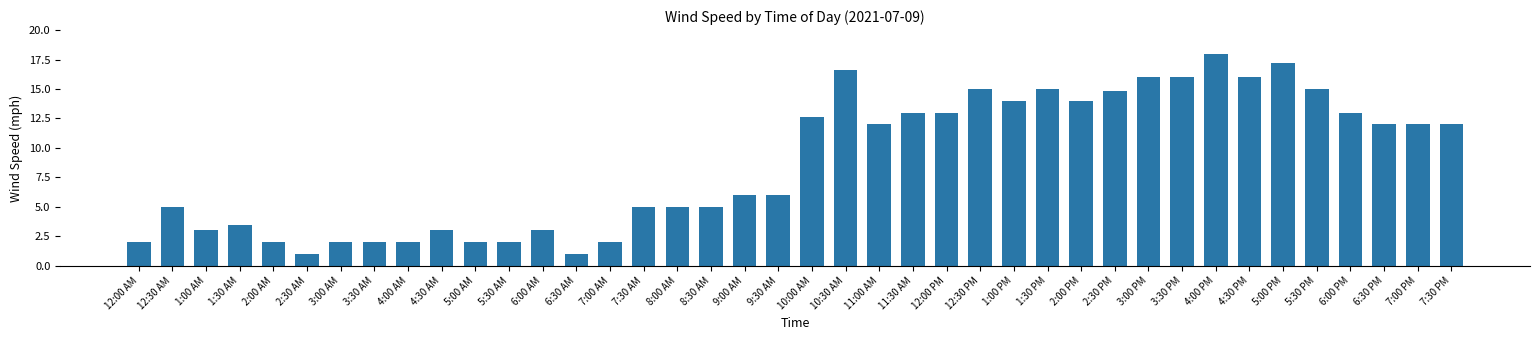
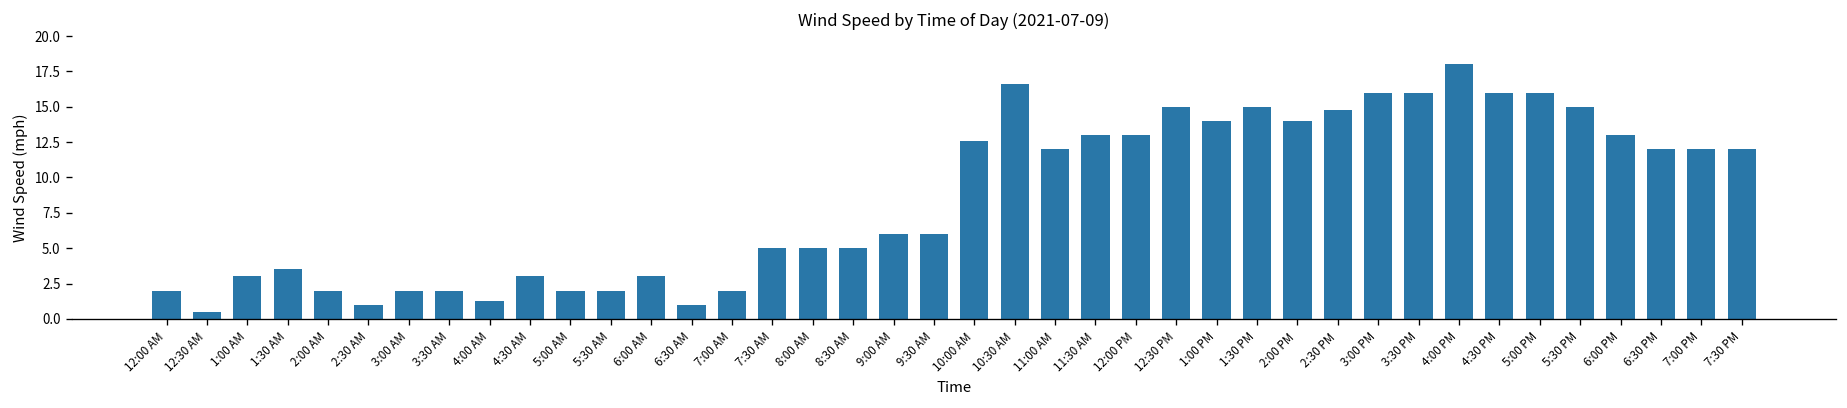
12:30 AM: 5.0 -> 0.5
4:00 AM: 2.0 -> 1.3
5:00 PM: 17.2 -> 16.0
